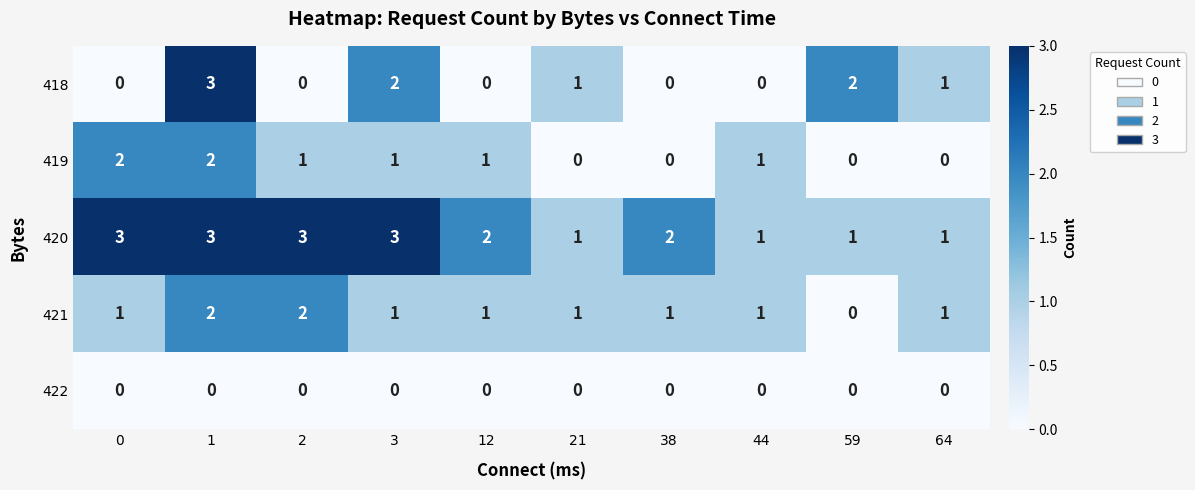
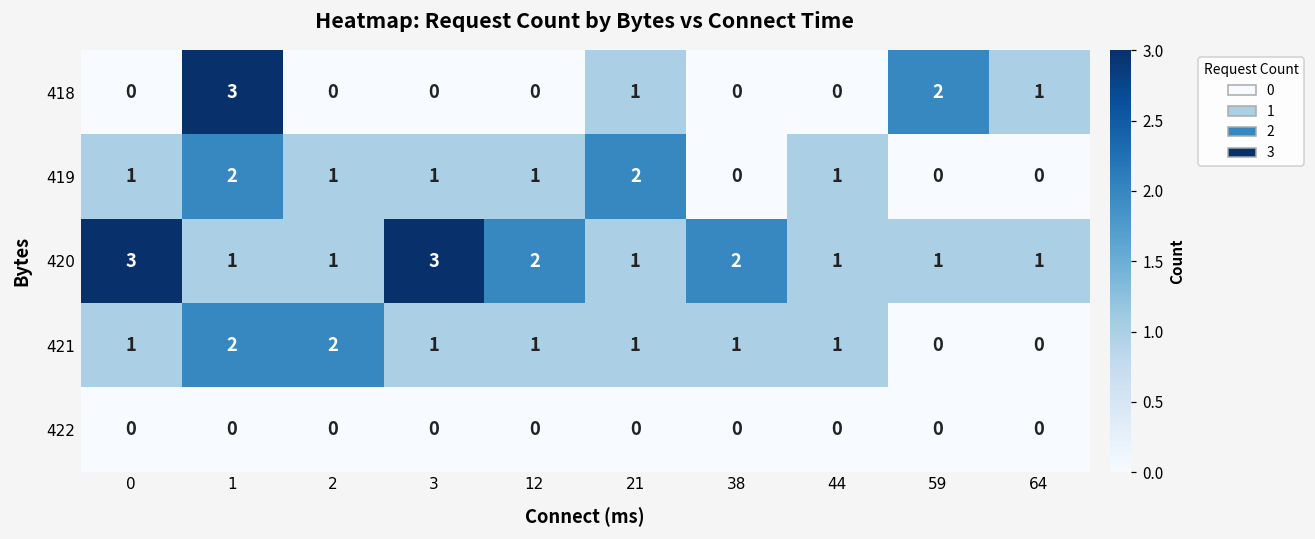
418, 3: 2 -> 0
419, 0: 2 -> 1
419, 21: 0 -> 2
420, 1: 3 -> 1
420, 2: 3 -> 1
421, 64: 1 -> 0
